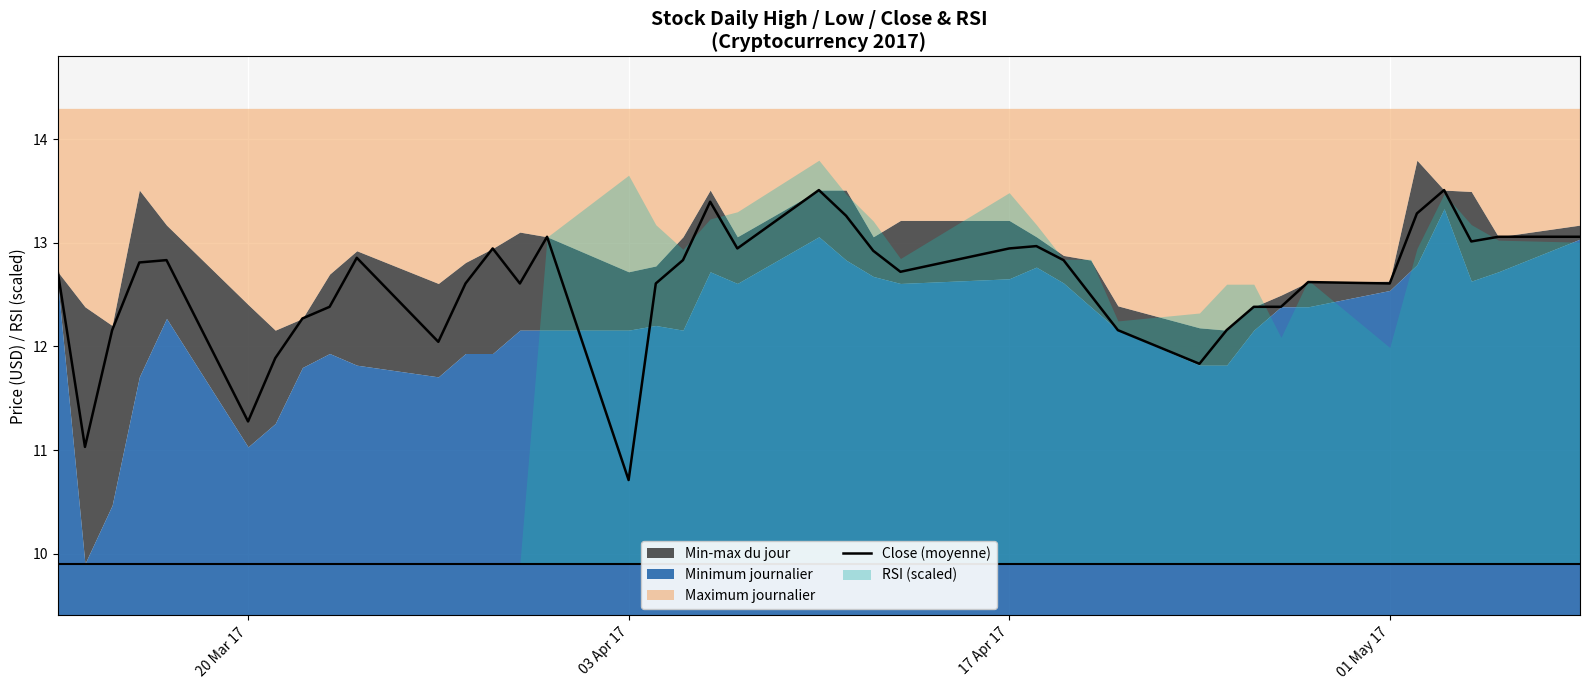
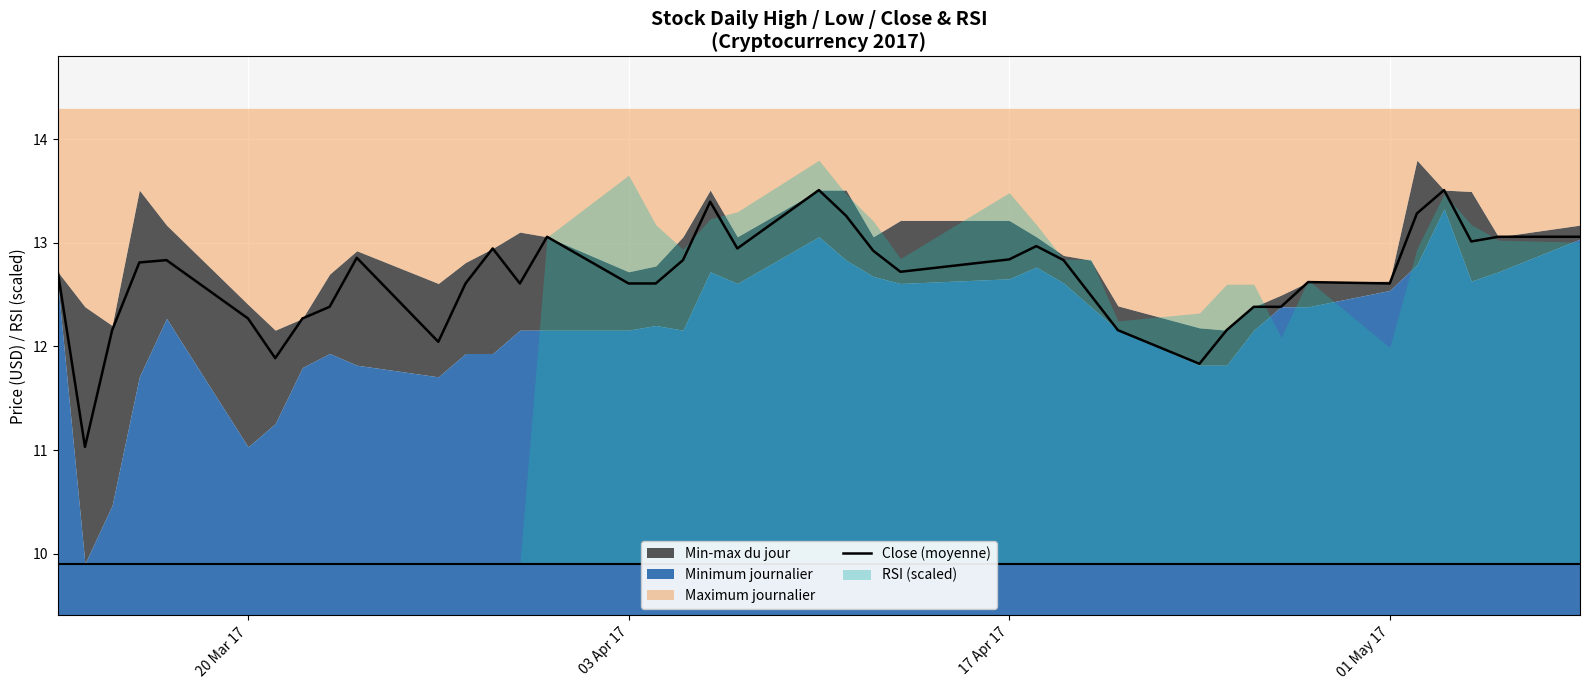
Close (moyenne), 20 Mar 17: 11.28 -> 12.27
Close (moyenne), 03 Apr 17: 10.71 -> 12.61
Close (moyenne), 17 Apr 17: 12.95 -> 12.84
